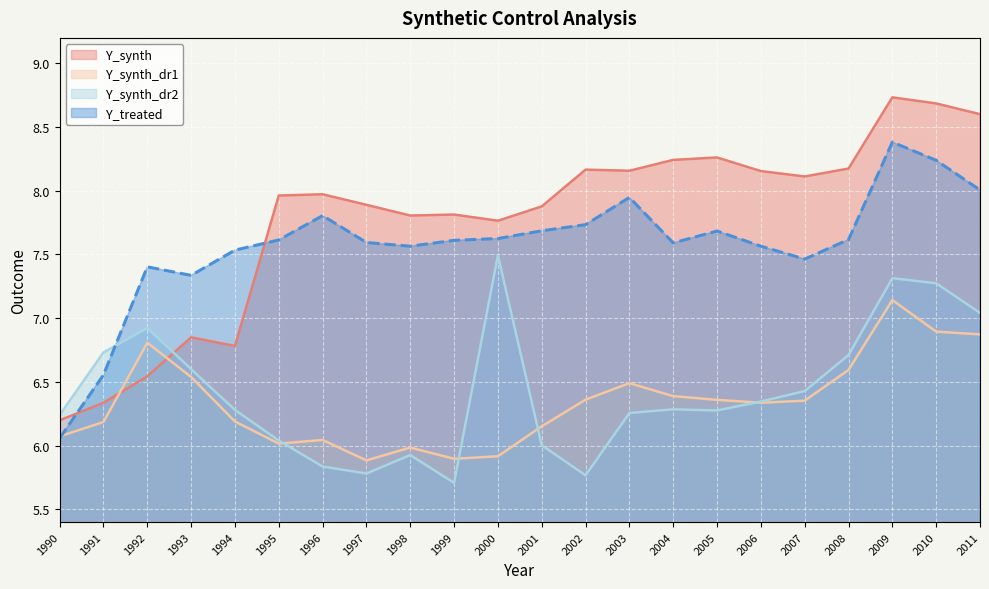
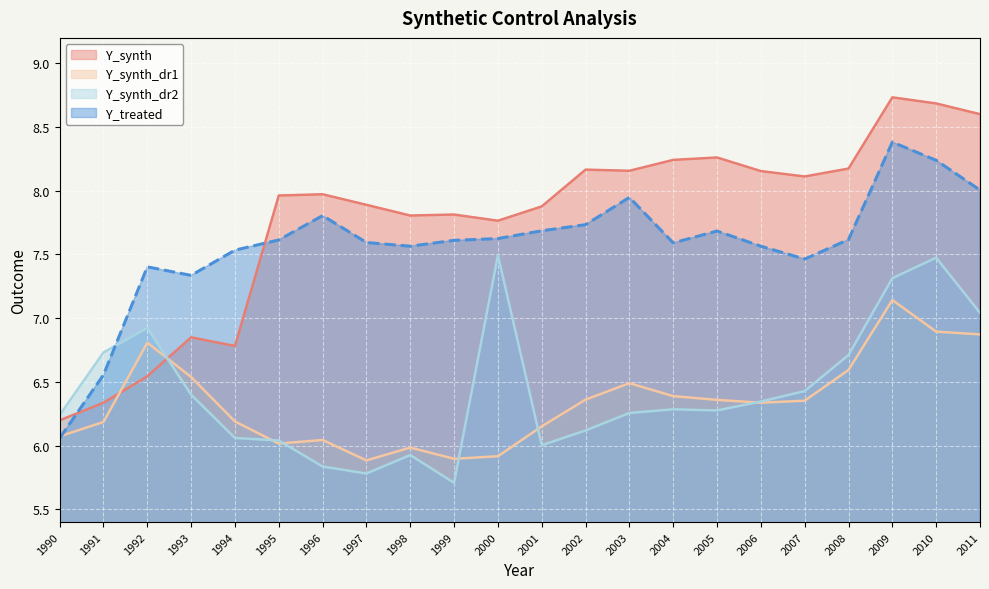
Y_synth_dr2, 1993: 6.6 -> 6.4
Y_synth_dr2, 1994: 6.28 -> 6.06
Y_synth_dr2, 2002: 5.77 -> 6.12
Y_synth_dr2, 2010: 7.27 -> 7.48
